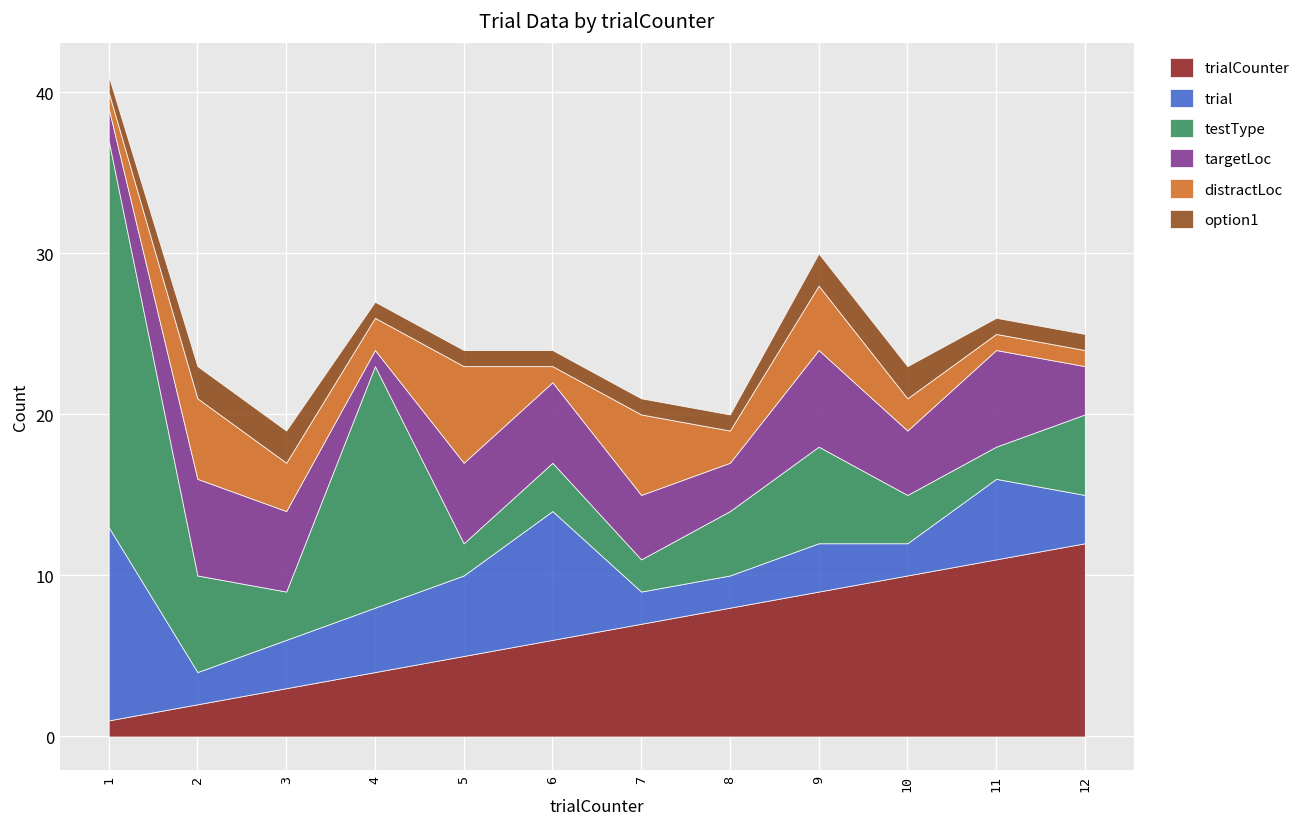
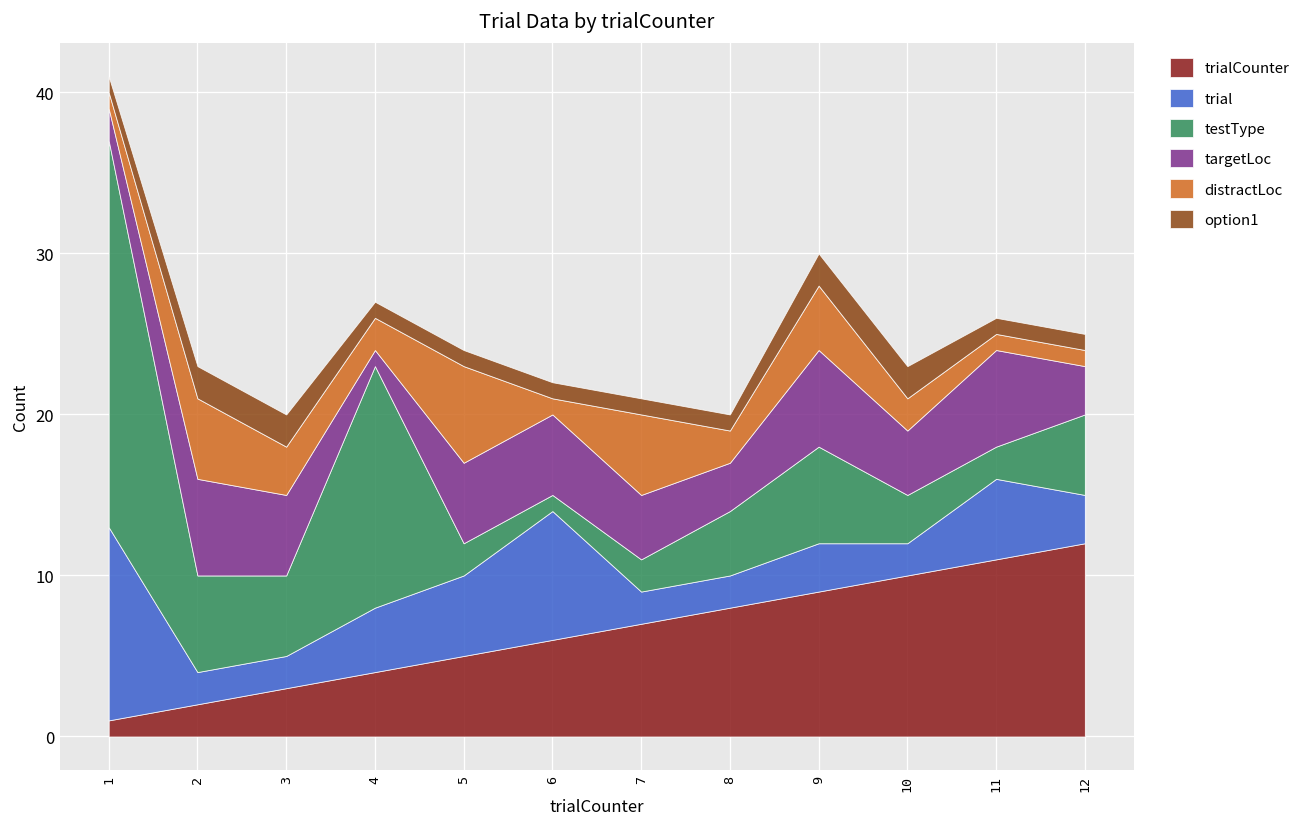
trial, 3: 3 -> 2
testType, 3: 3 -> 5
testType, 6: 3 -> 1
